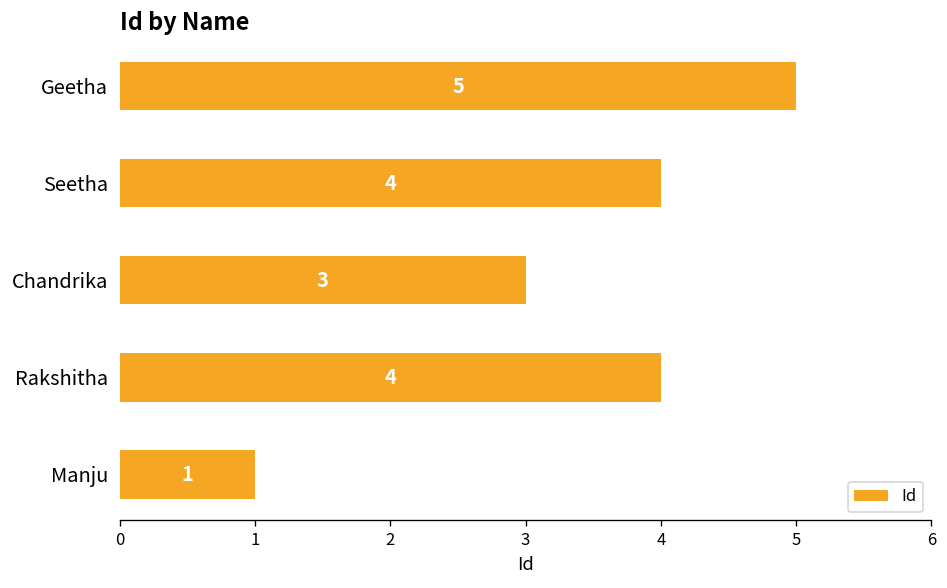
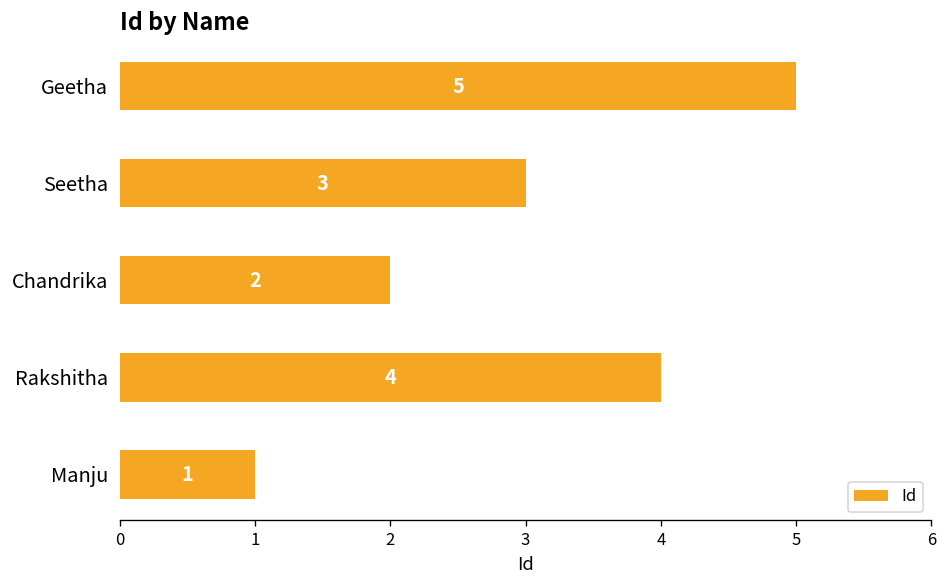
Seetha: 4 -> 3
Chandrika: 3 -> 2
